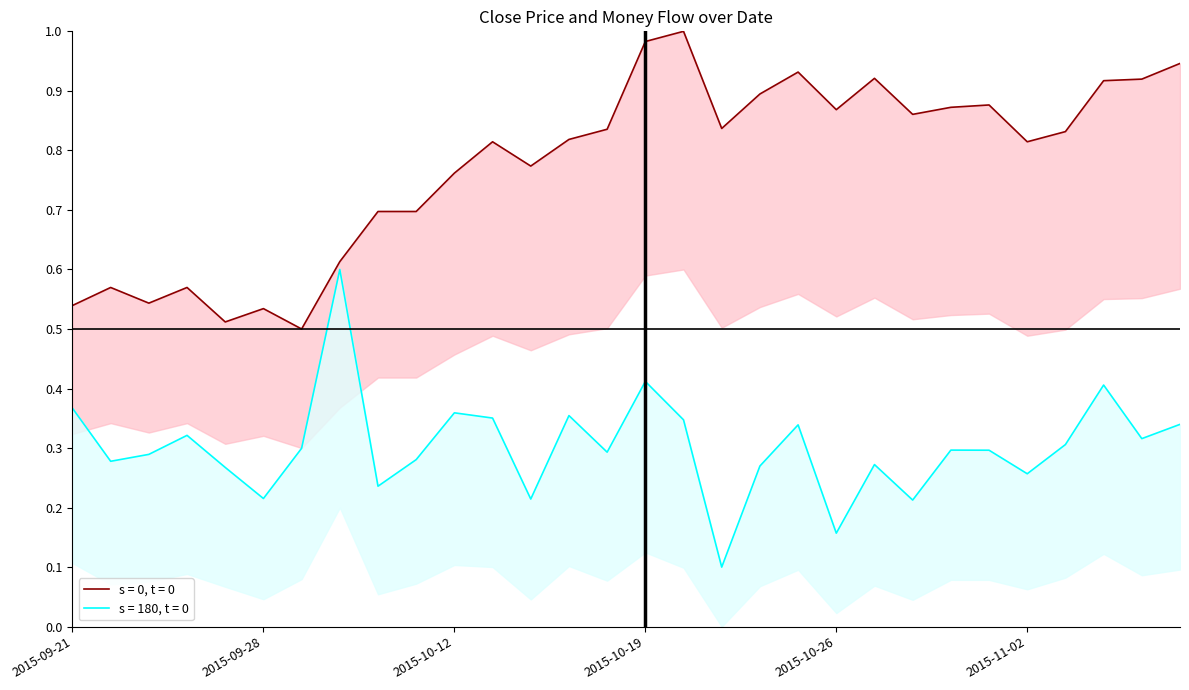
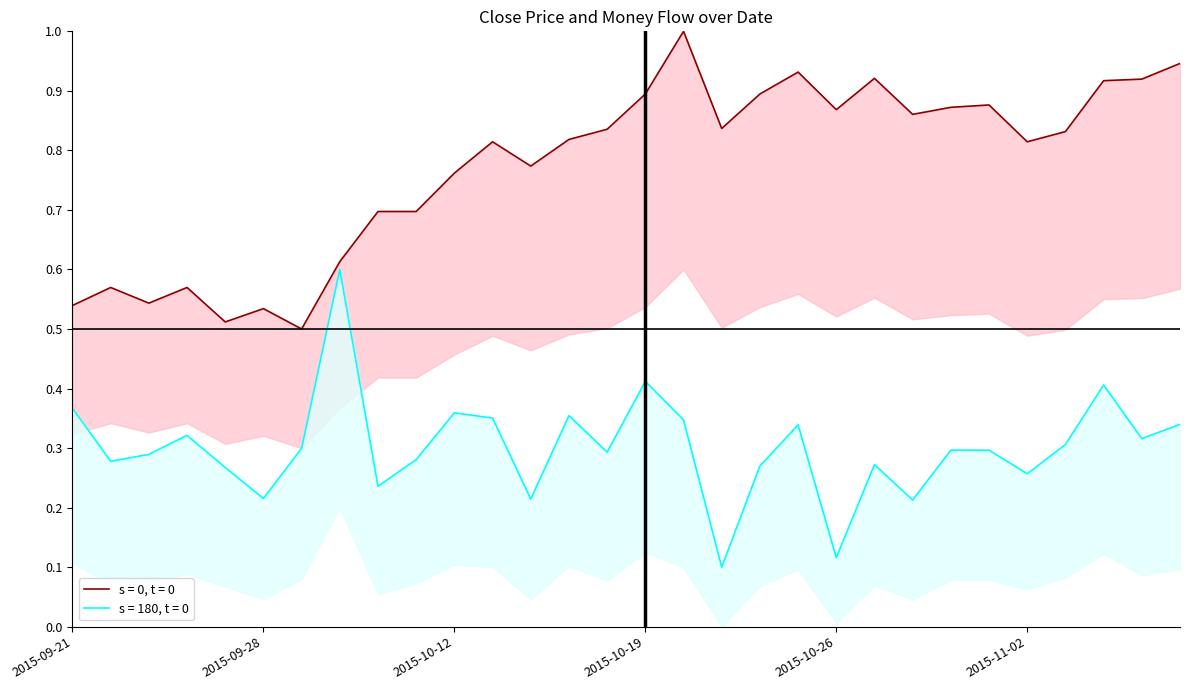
s = 0, t = 0, 2015-10-19: 0.98 -> 0.89
s = 180, t = 0, 2015-10-26: 0.16 -> 0.12
